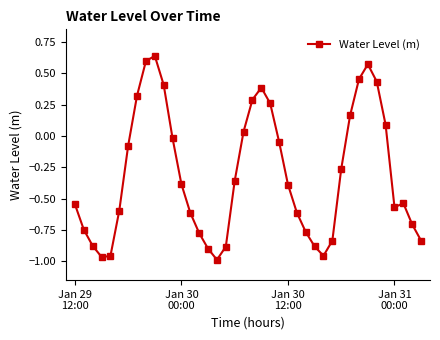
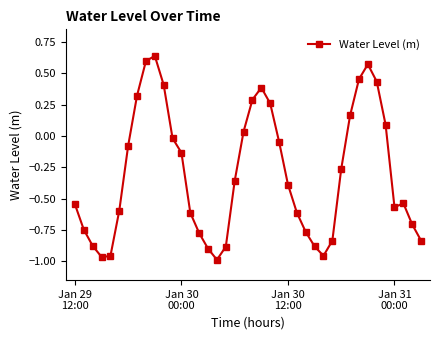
Jan 30 00:00: -0.39 -> -0.13
